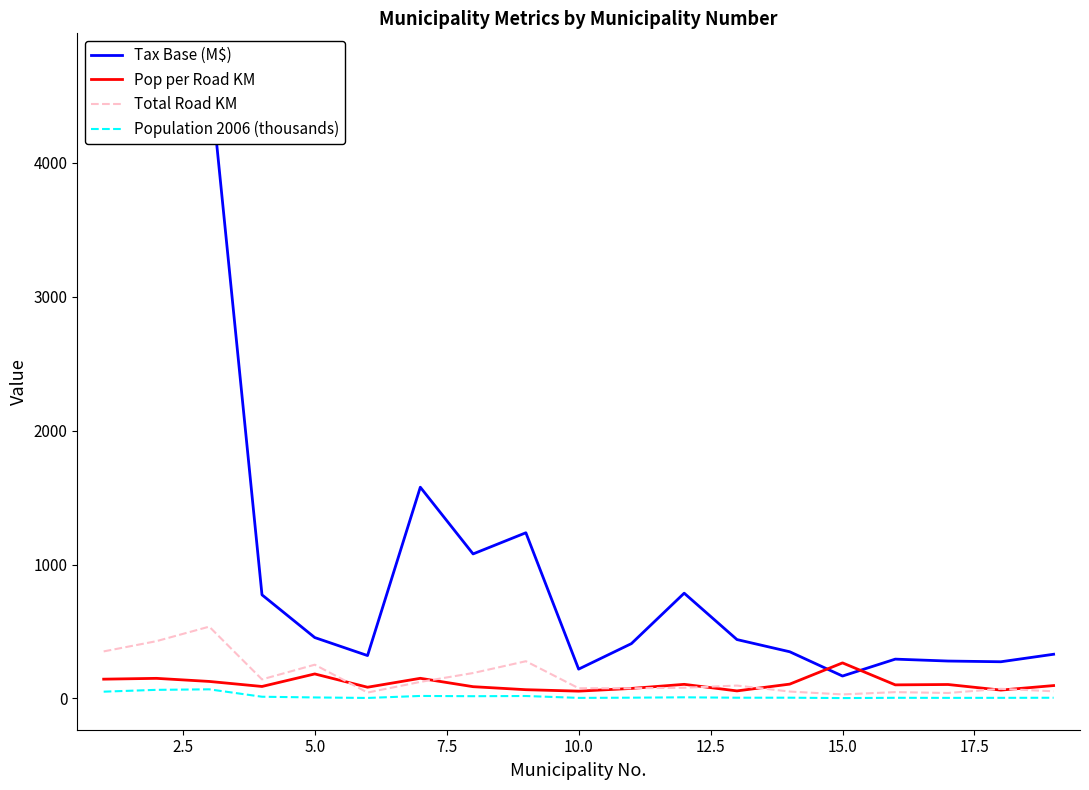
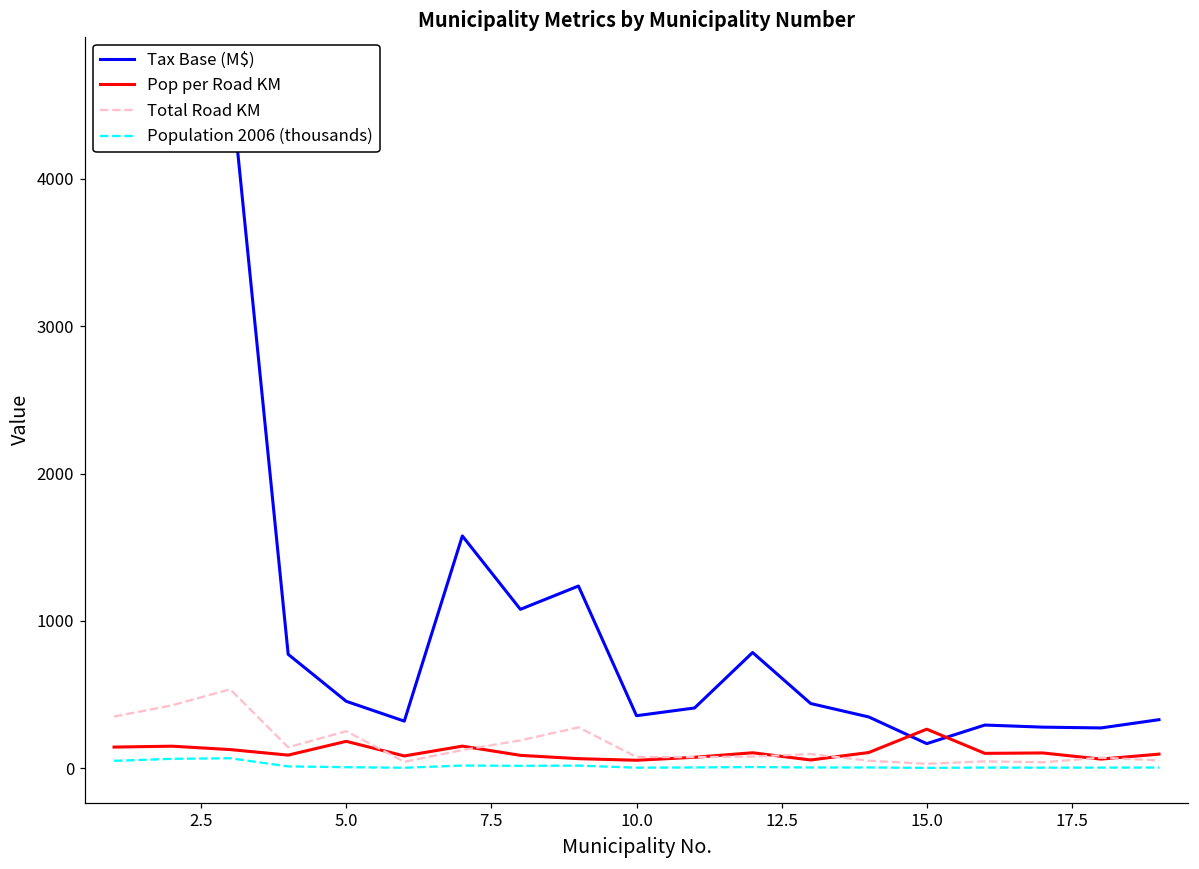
Tax Base (M$), 10.0: 220 -> 360
